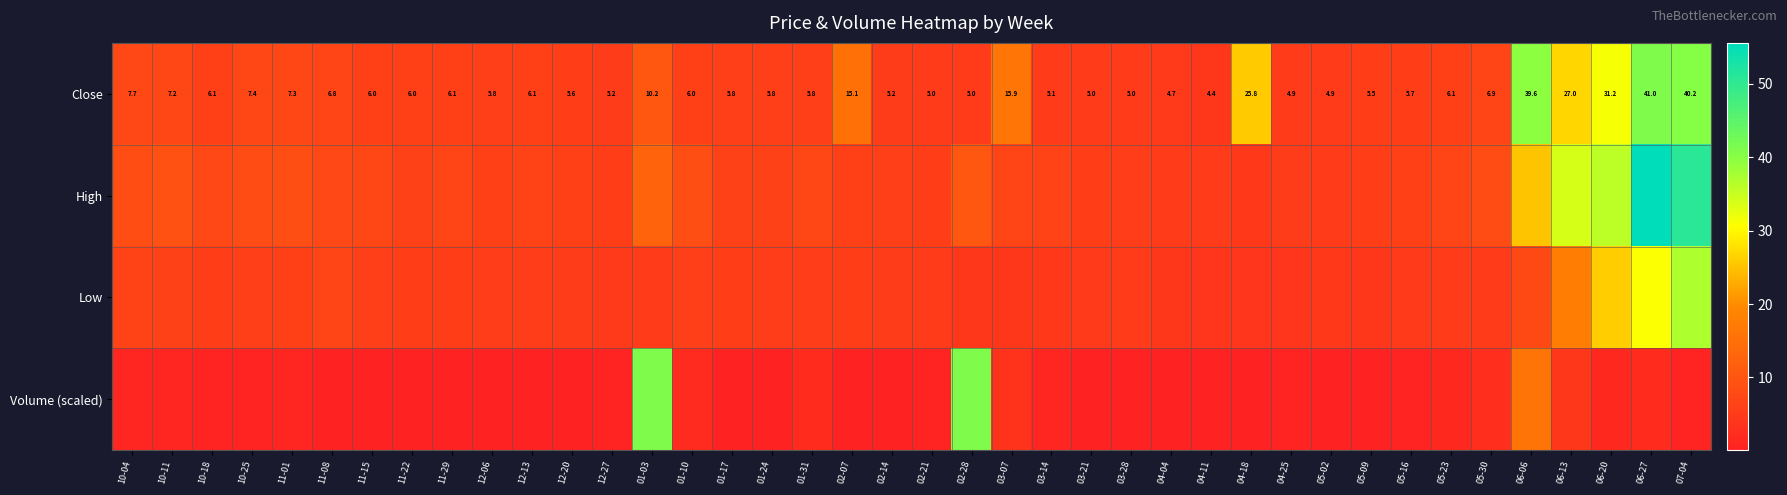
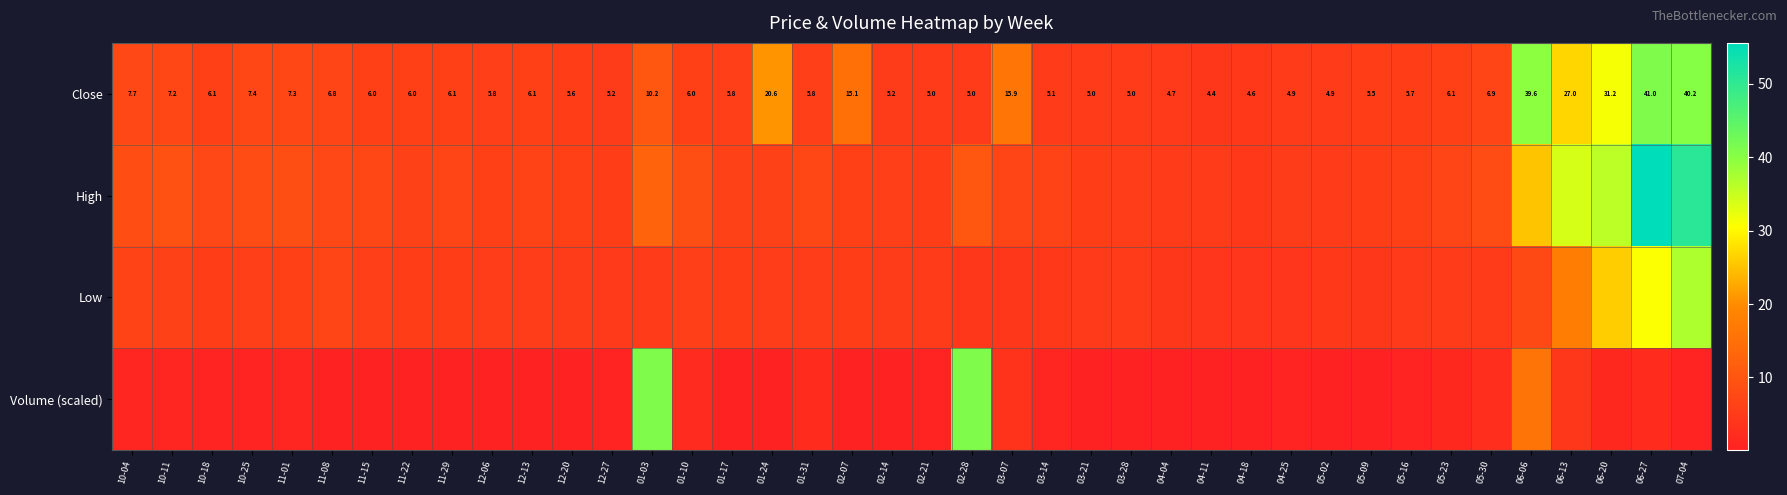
Close, 01-24: 5.8 -> 20.6
Close, 04-18: 25.8 -> 4.6
